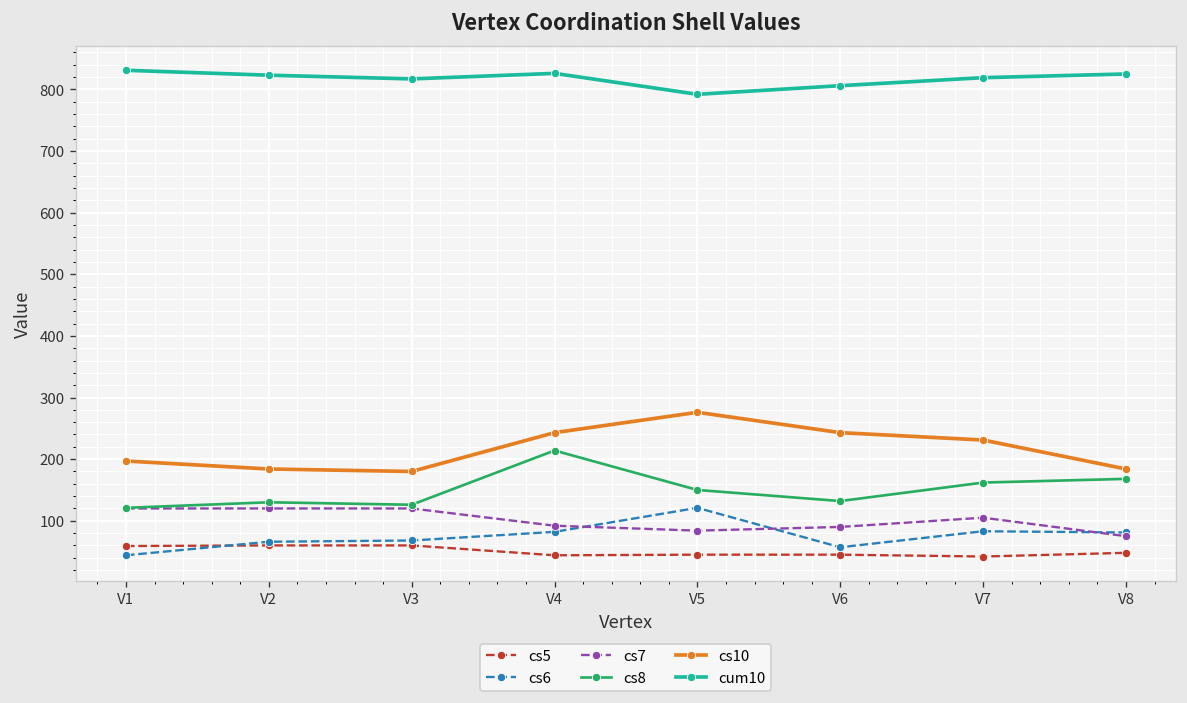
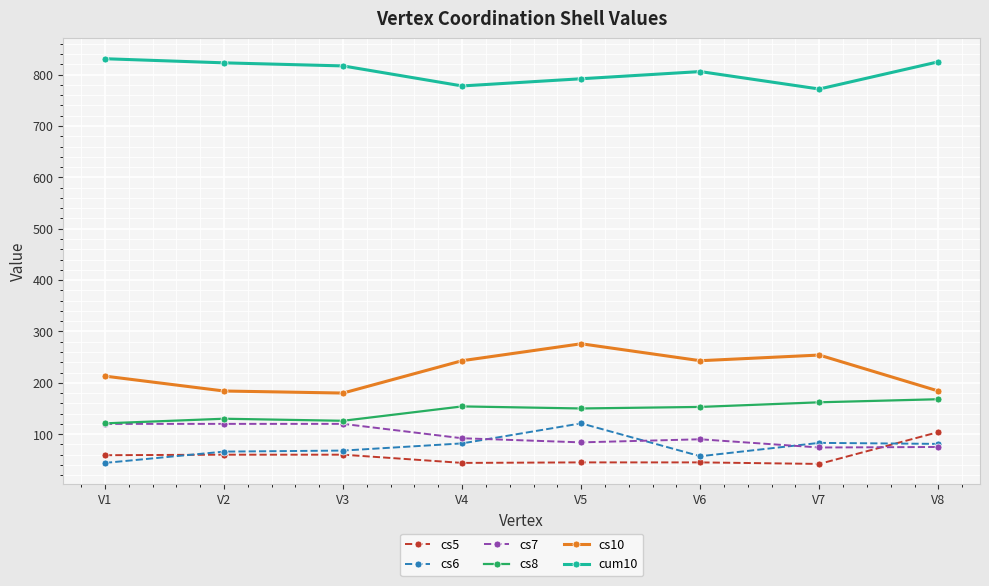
cs10, V1: 200 -> 210
cs8, V4: 210 -> 150
cum10, V4: 830 -> 780
cs8, V6: 130 -> 150
cs7, V7: 110 -> 70
cs10, V7: 230 -> 250
cum10, V7: 820 -> 770
cs5, V8: 50 -> 100
